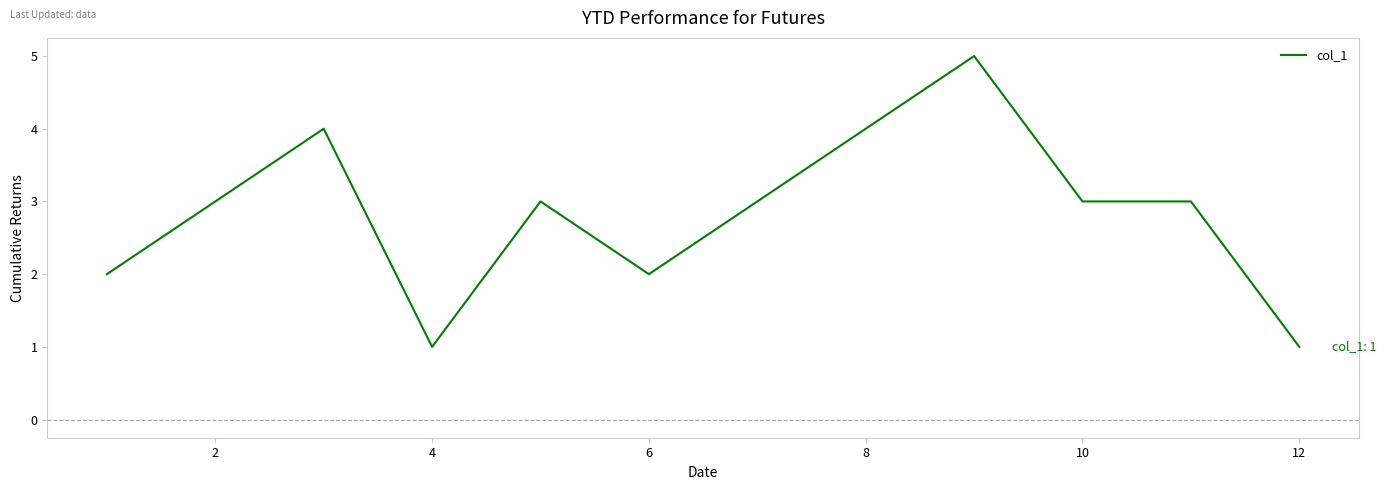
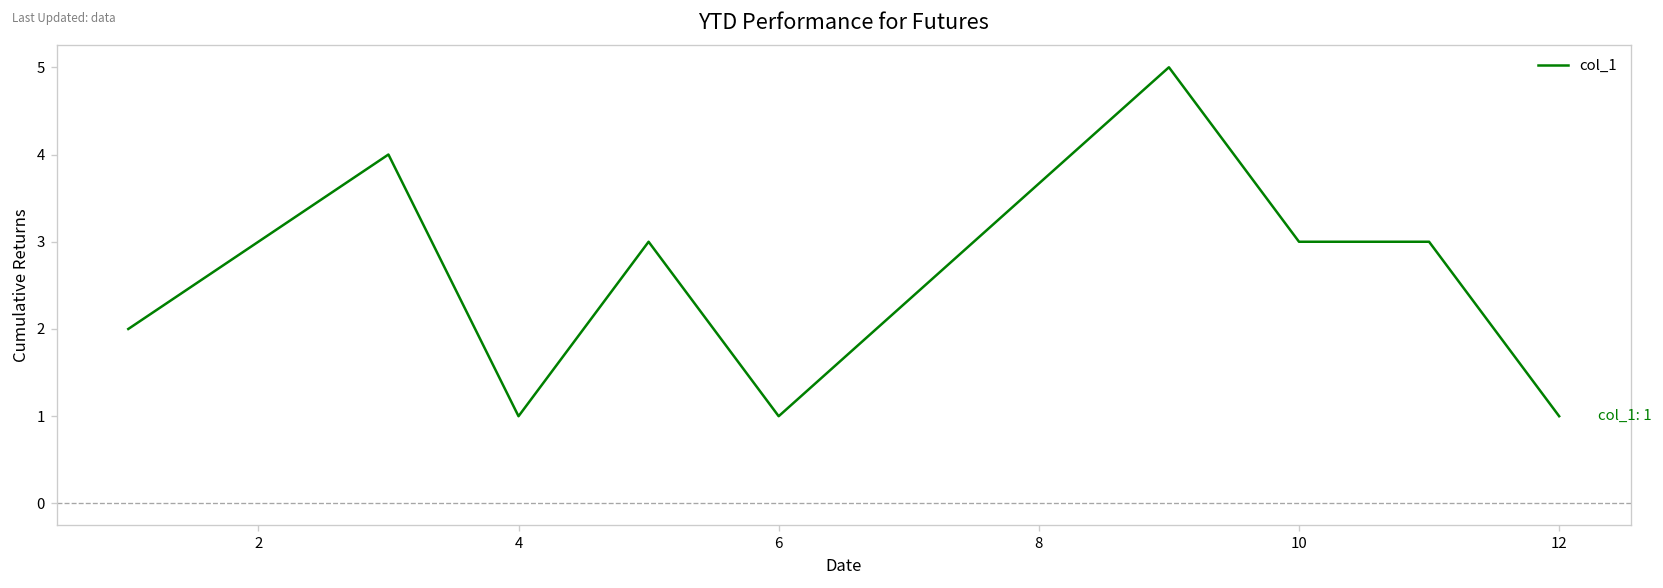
6: 2 -> 1
